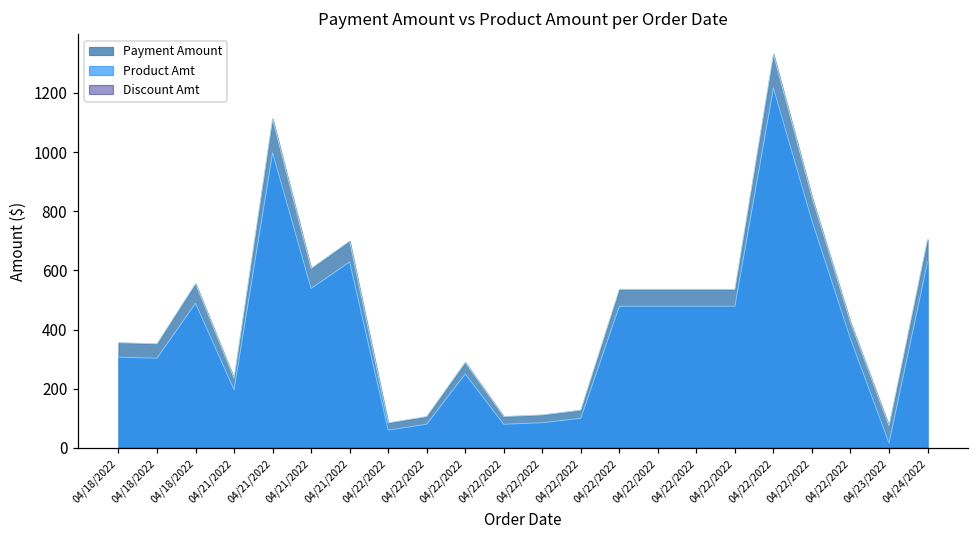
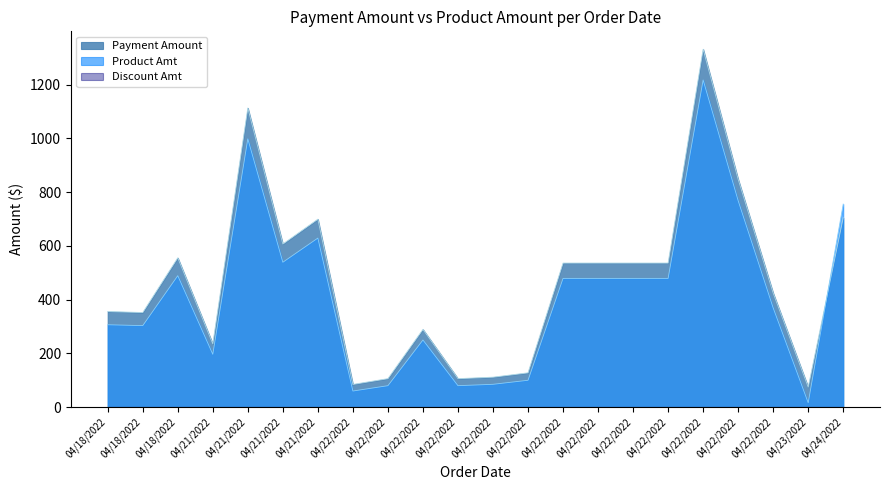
Product Amt, 04/24/2022: 630 -> 760
